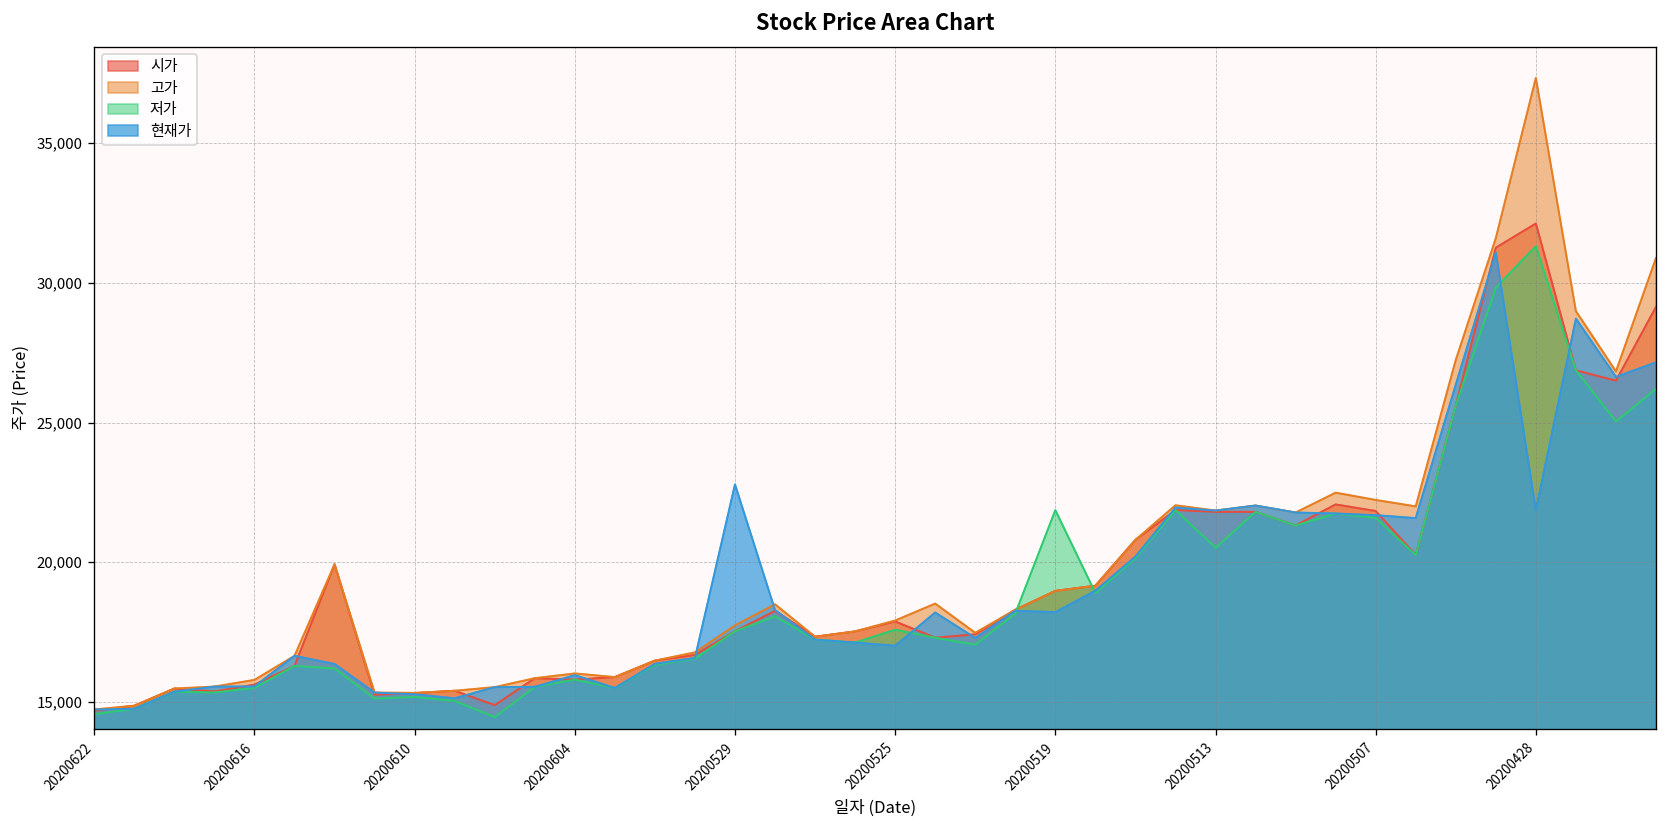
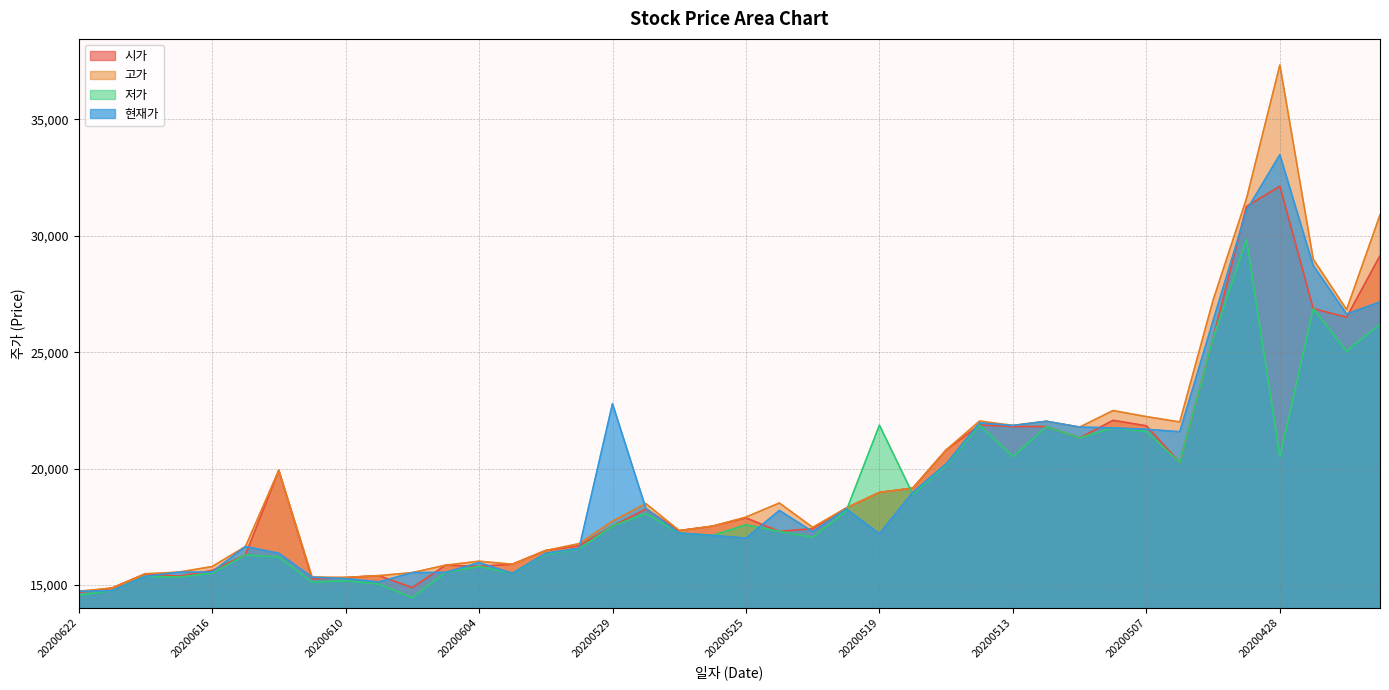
현재가, 20200519: 18,200 -> 17,200
저가, 20200428: 31,300 -> 20,500
현재가, 20200428: 21,900 -> 33,500
